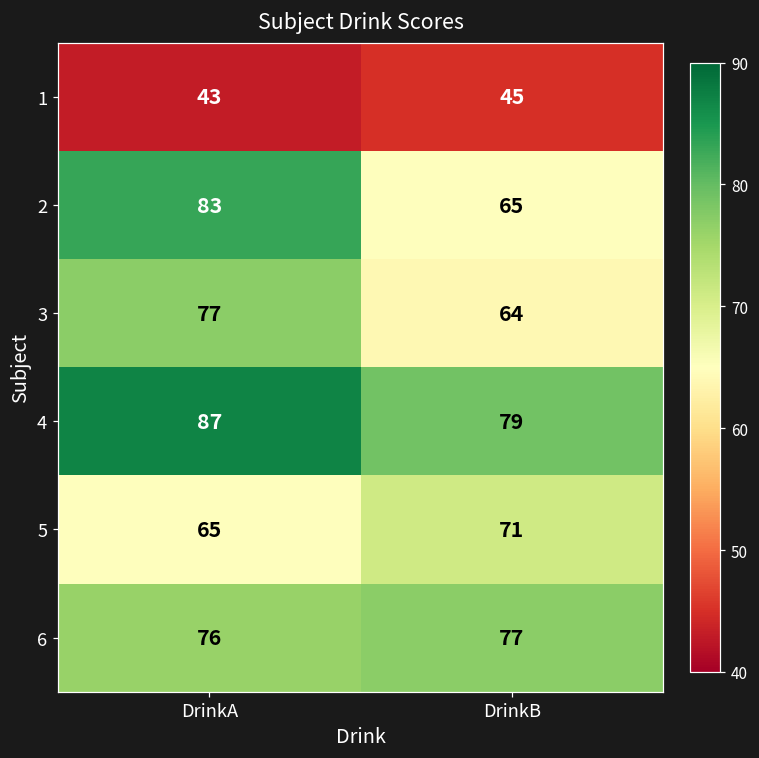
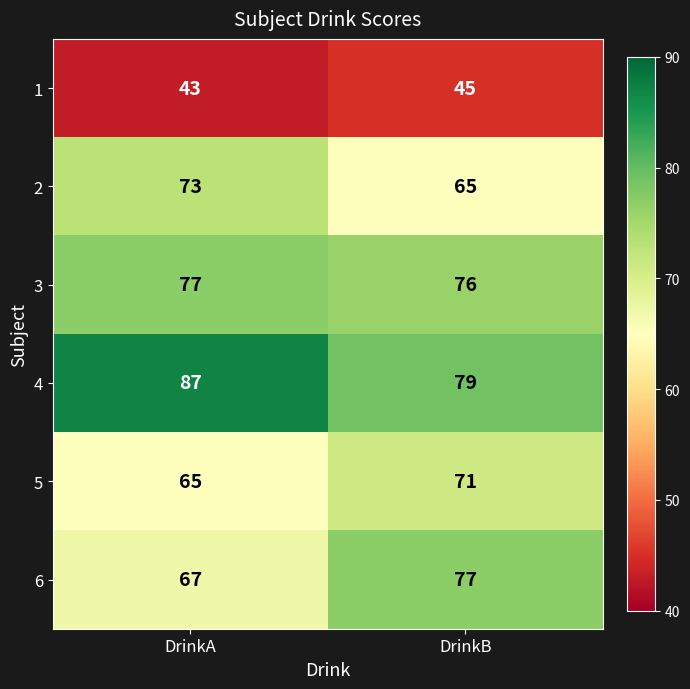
2, DrinkA: 83 -> 73
3, DrinkB: 64 -> 76
6, DrinkA: 76 -> 67
